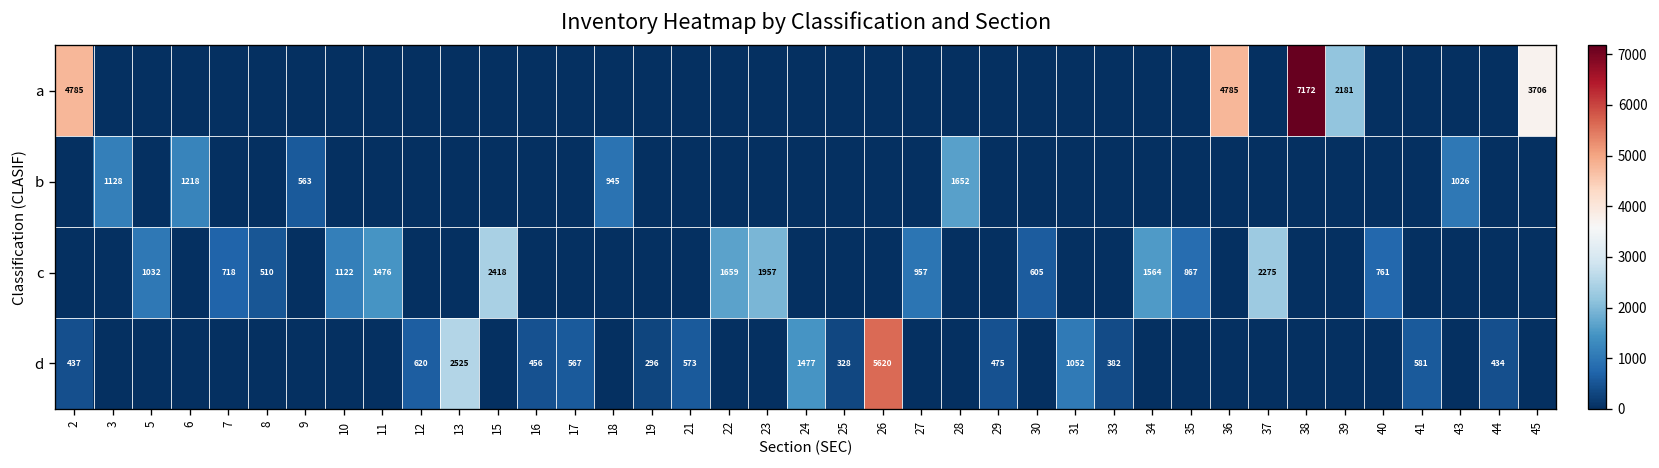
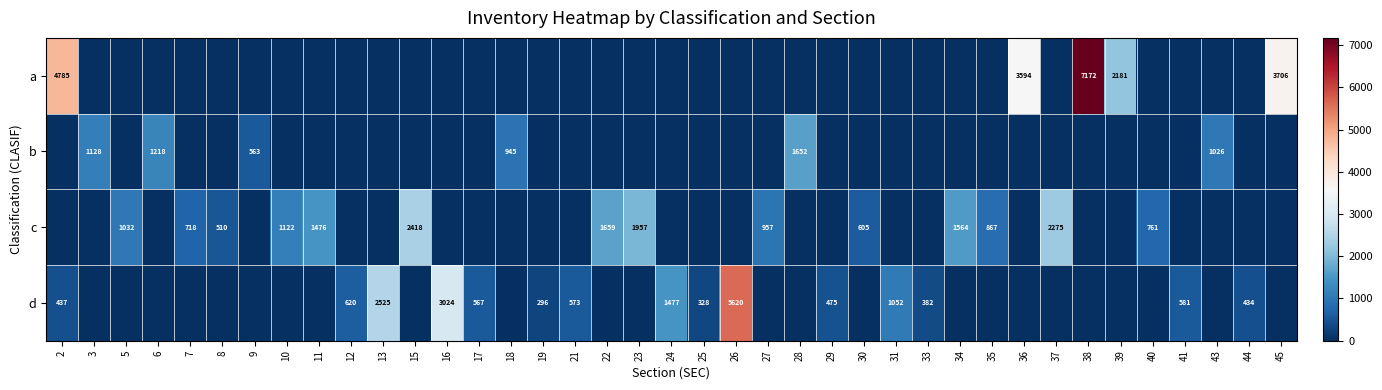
a, 36: 4785 -> 3594
d, 16: 456 -> 3024
